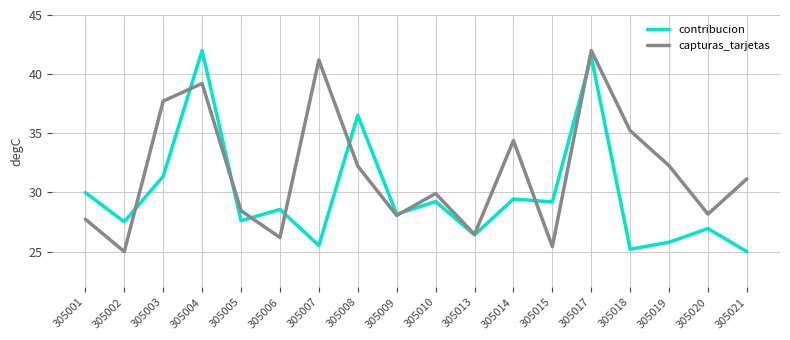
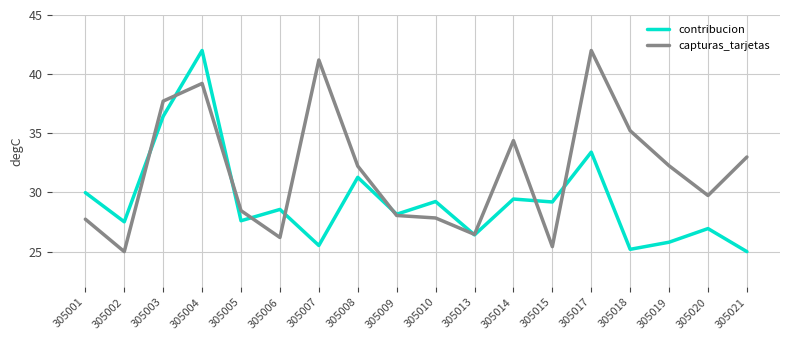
contribucion, 305003: 31.4 -> 36.4
contribucion, 305008: 36.5 -> 31.3
capturas_tarjetas, 305010: 29.9 -> 27.8
contribucion, 305017: 41.5 -> 33.4
capturas_tarjetas, 305020: 28.2 -> 29.7
capturas_tarjetas, 305021: 31.2 -> 33.0
